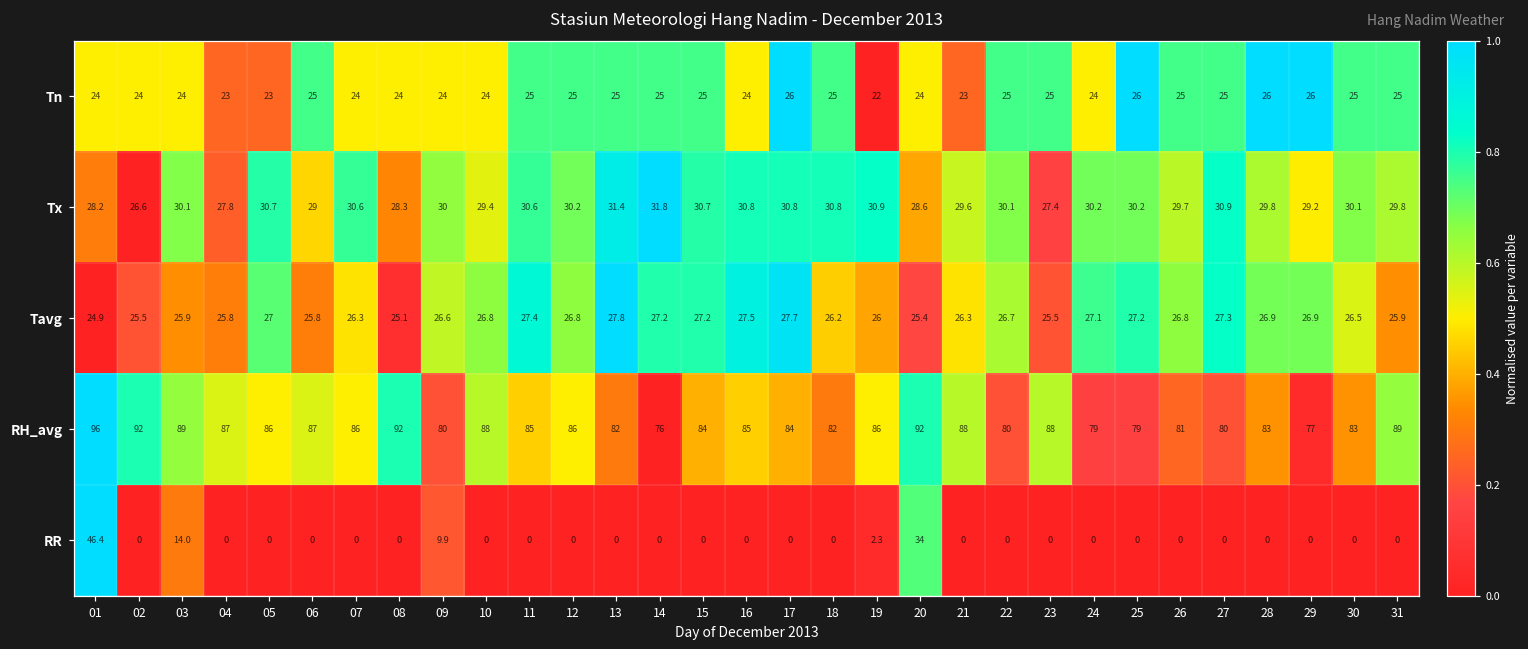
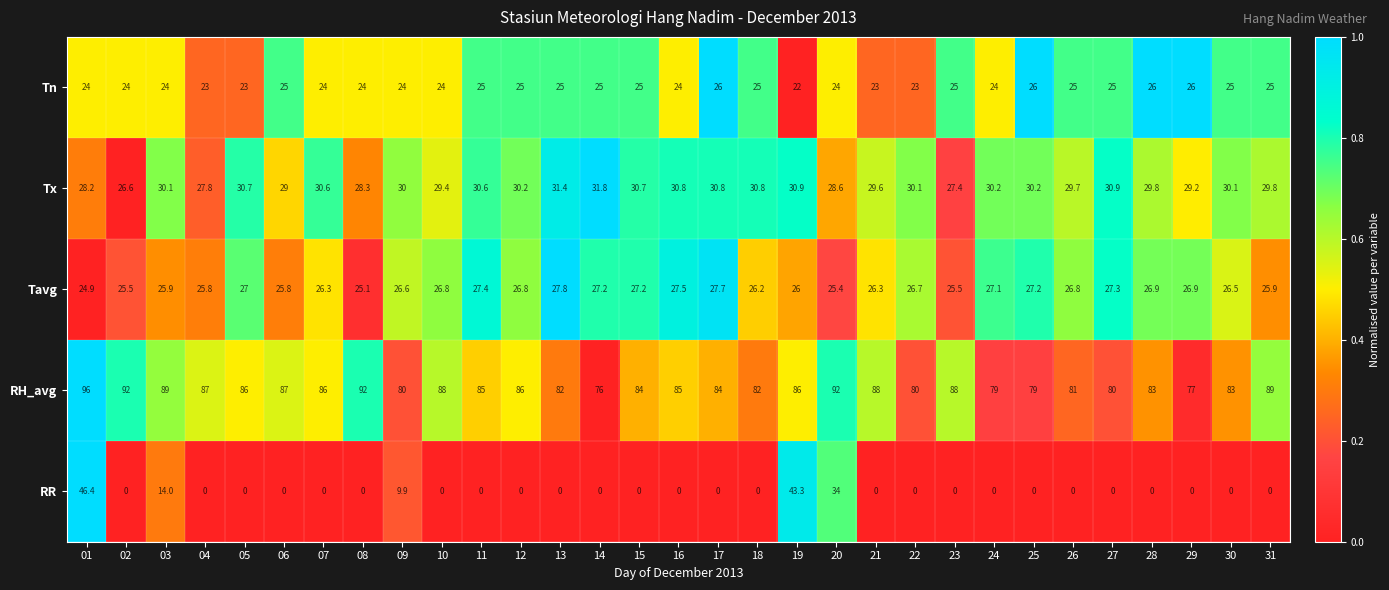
Tn, 22: 25 -> 23
RR, 19: 2.3 -> 43.3
